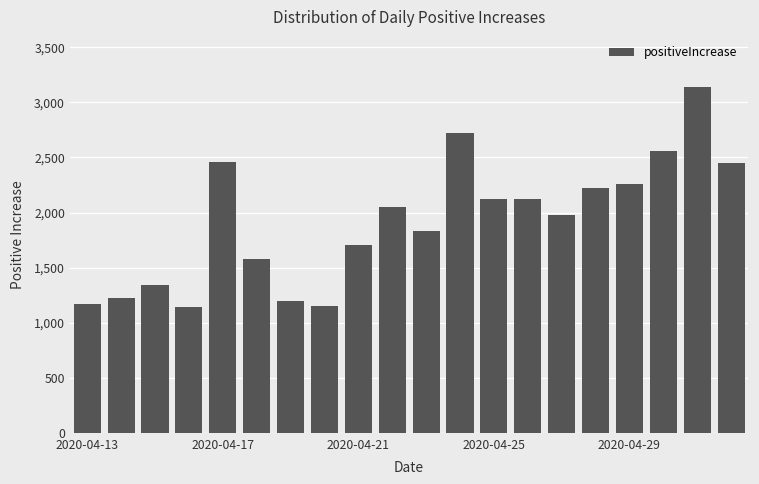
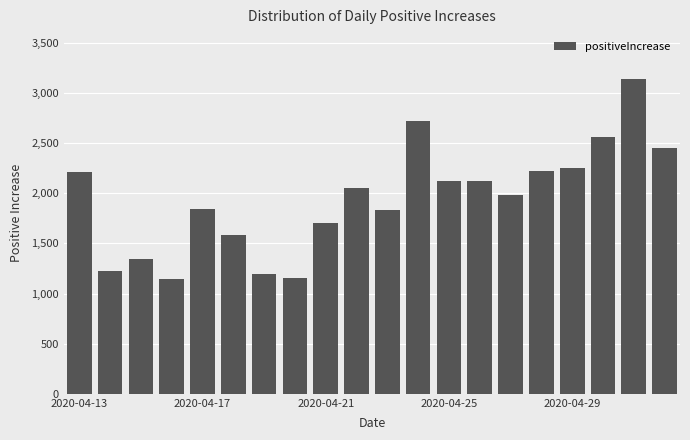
2020-04-13: 1,170 -> 2,210
2020-04-17: 2,460 -> 1,840
